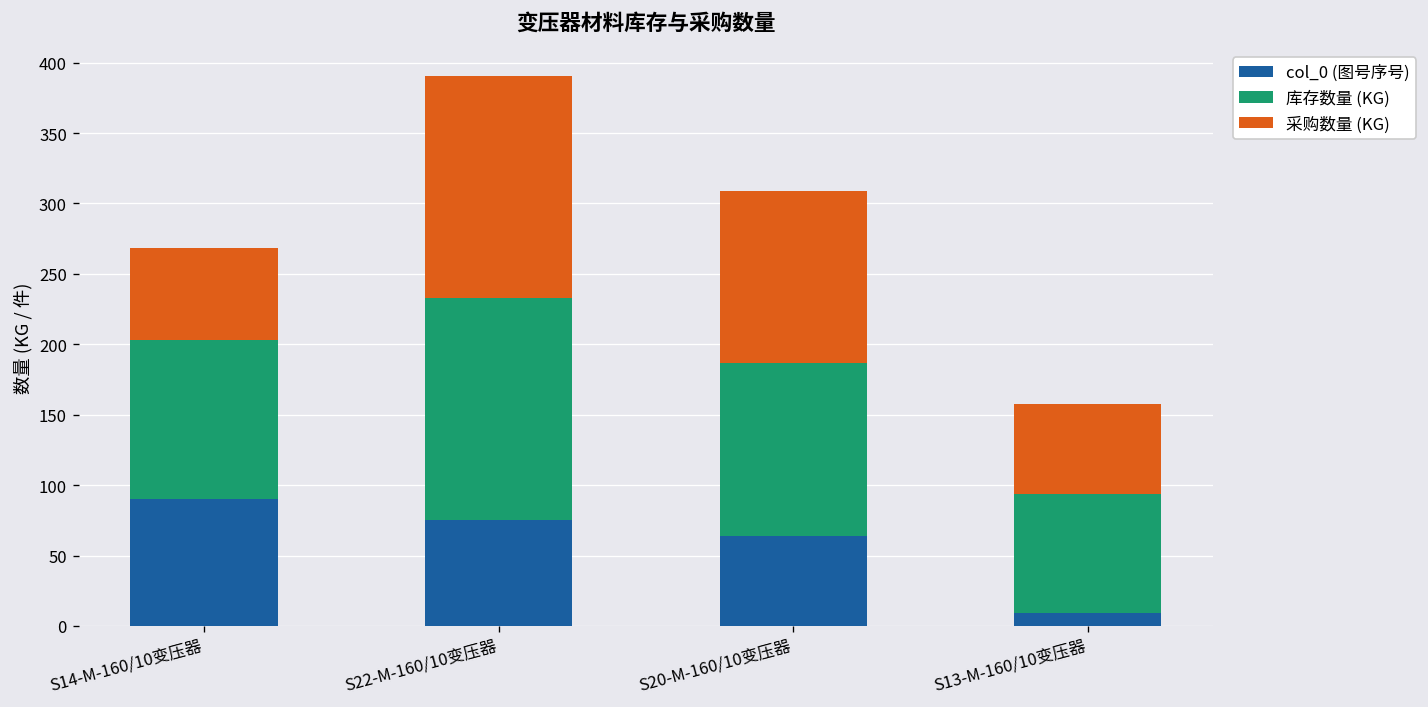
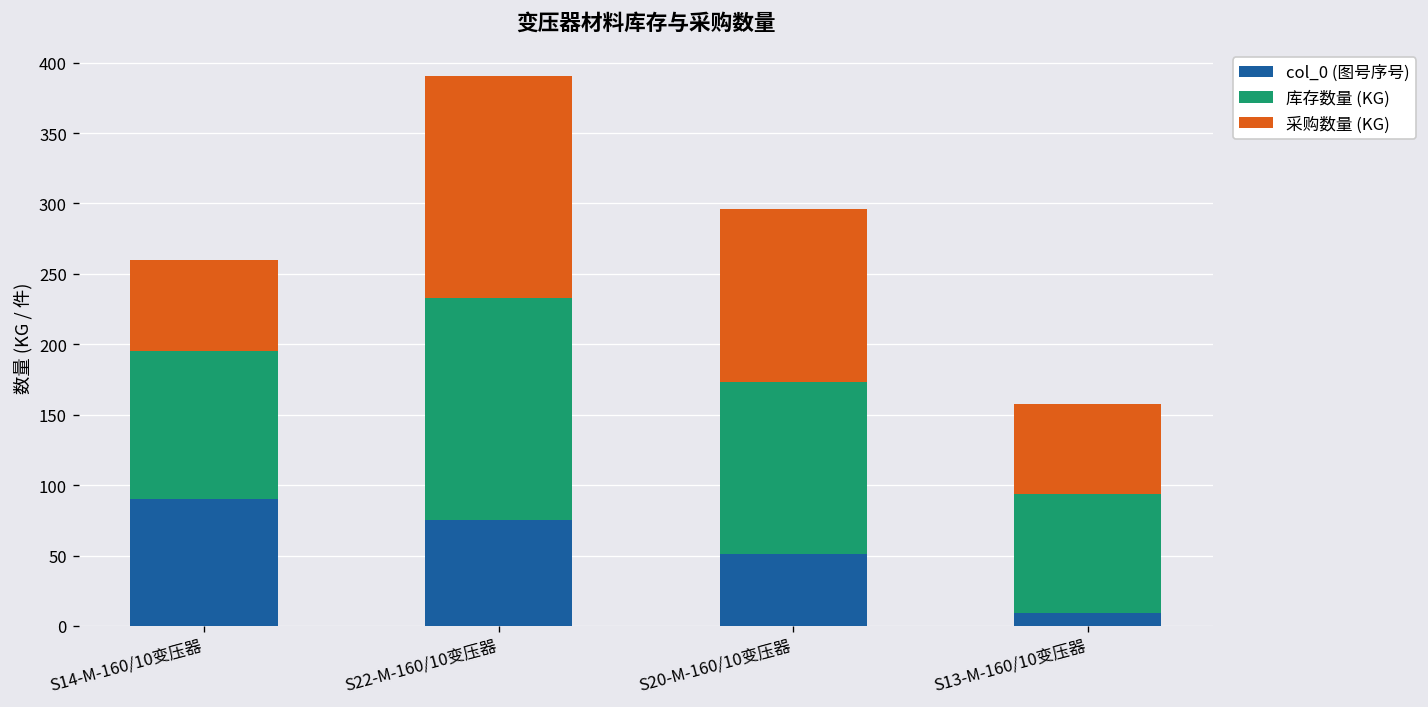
库存数量 (KG), S14-M-160/10变压器: 113 -> 105
col_0 (图号序号), S20-M-160/10变压器: 64 -> 51
